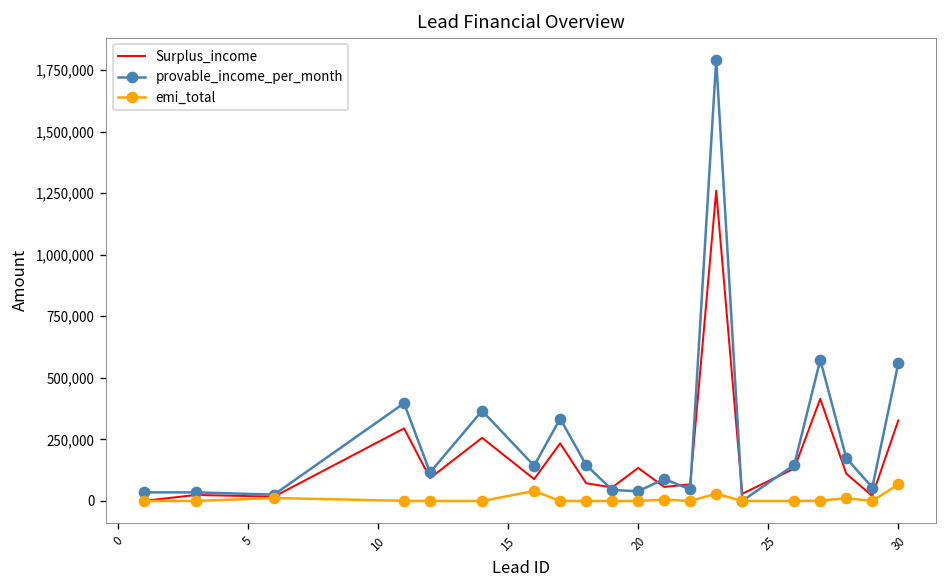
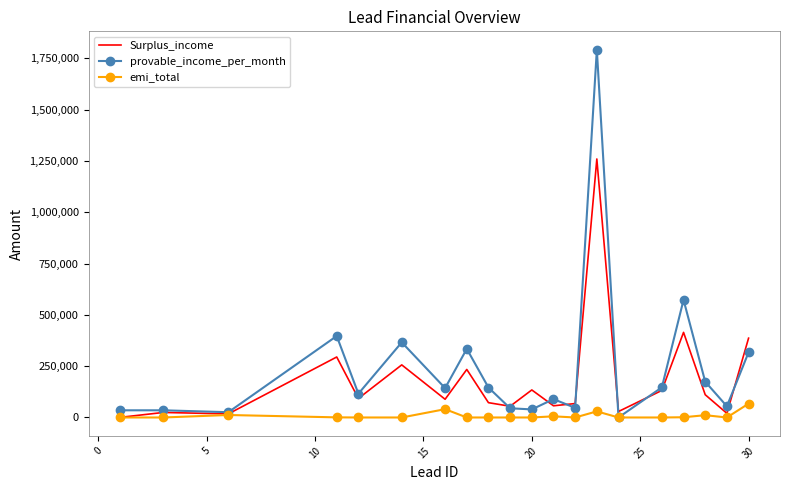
Surplus_income, 30: 330,000 -> 390,000
provable_income_per_month, 30: 560,000 -> 320,000
